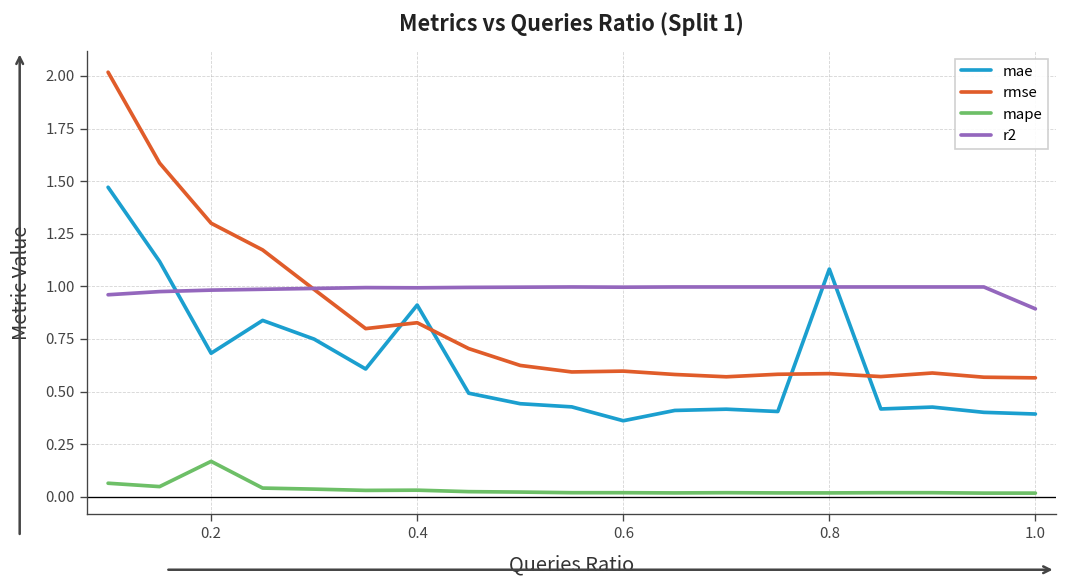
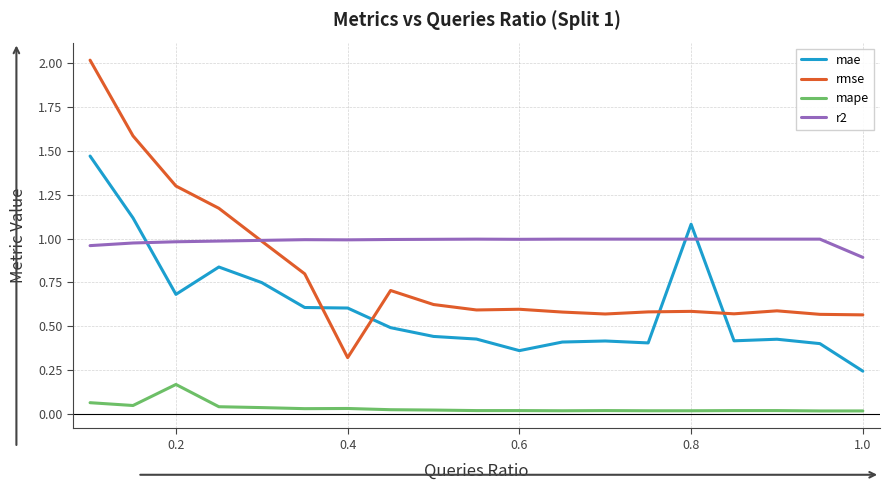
mae, 0.4: 0.91 -> 0.60
rmse, 0.4: 0.83 -> 0.32
mae, 1.0: 0.39 -> 0.24
